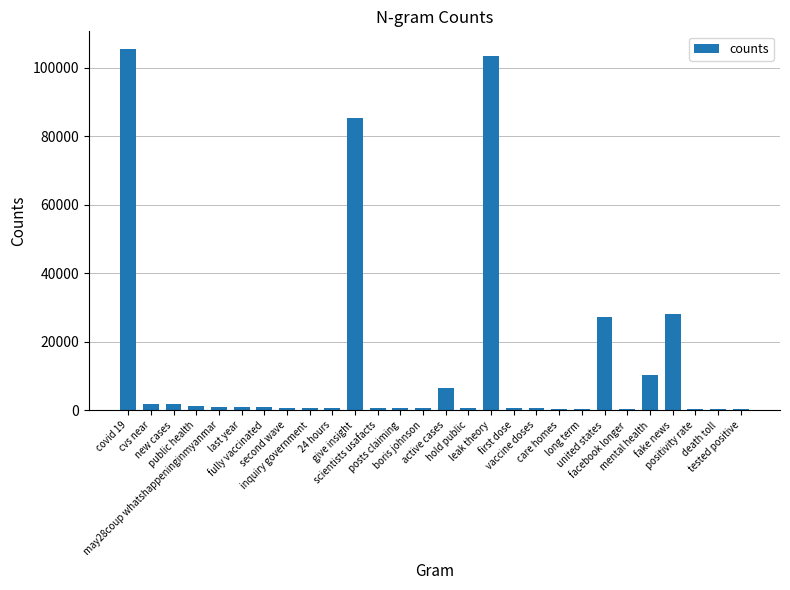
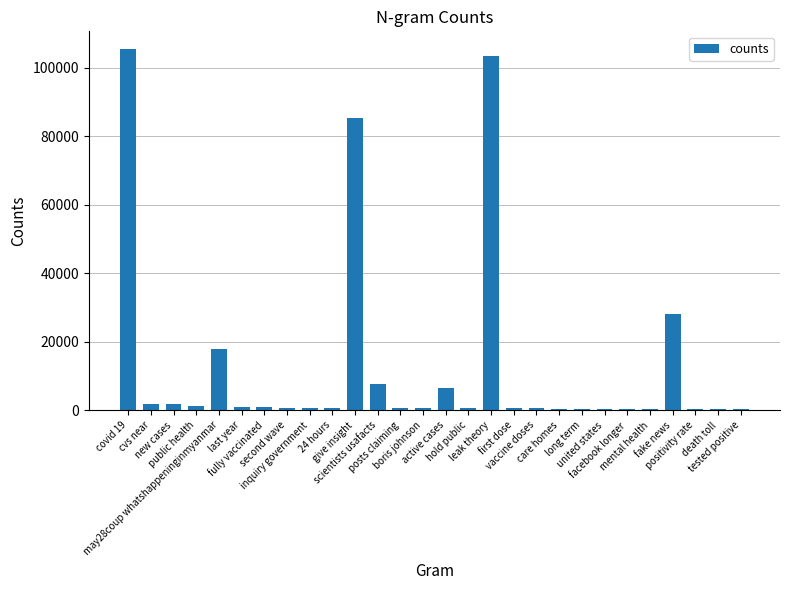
may28coup whatshappeninginmyanmar: 1000 -> 18000
scientists usafacts: 1000 -> 8000
united states: 27000 -> 1000
mental health: 10000 -> 0
